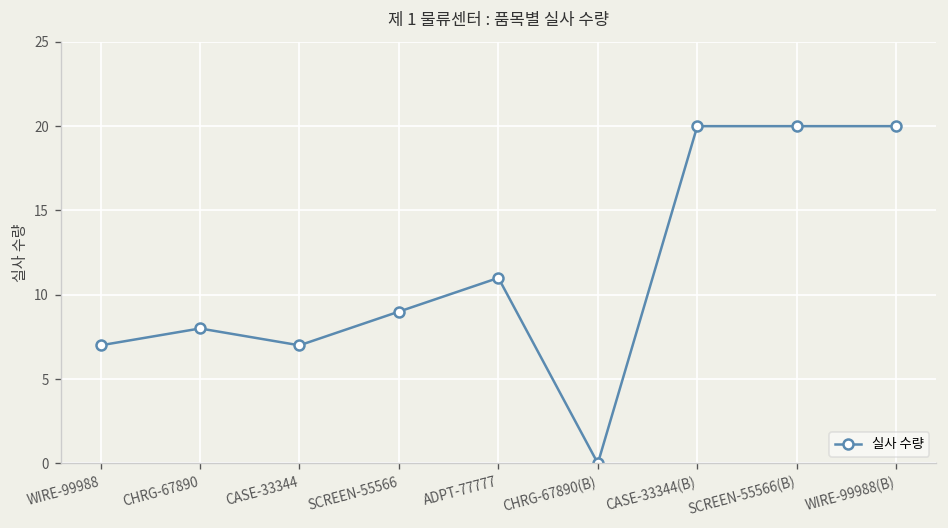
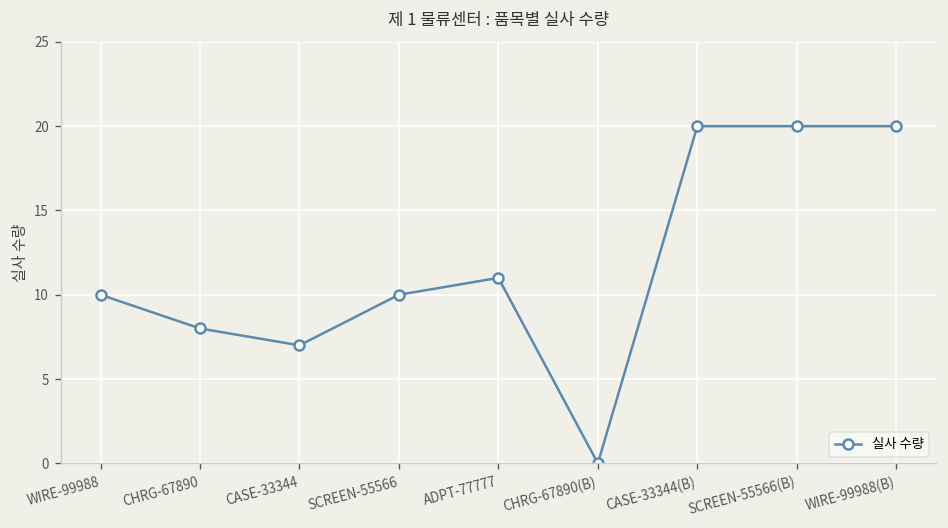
WIRE-99988: 7 -> 10
SCREEN-55566: 9 -> 10
